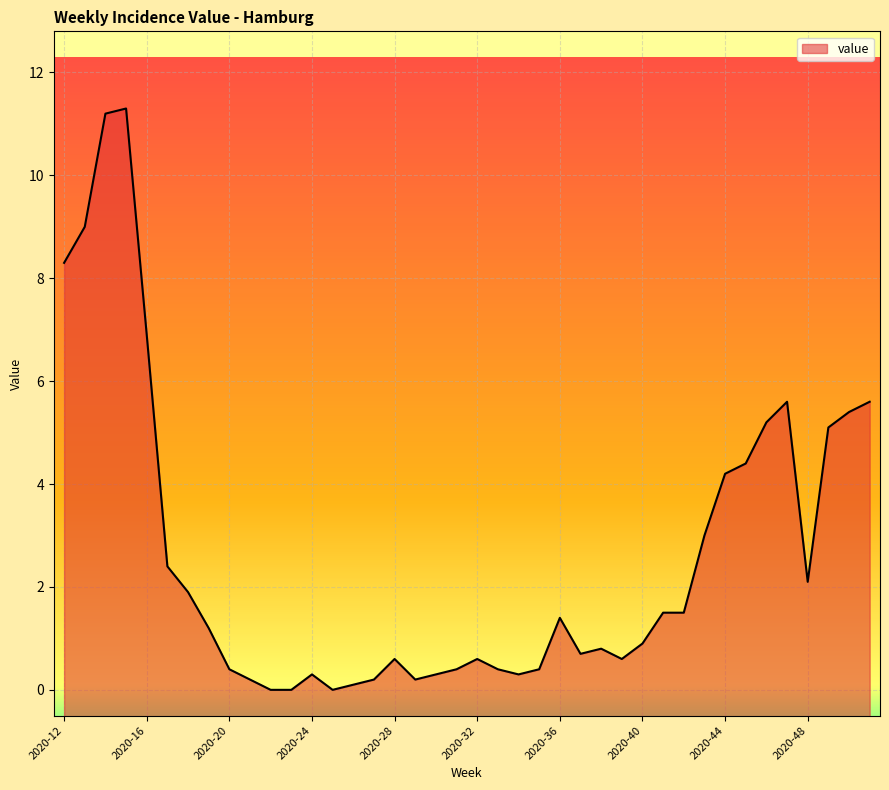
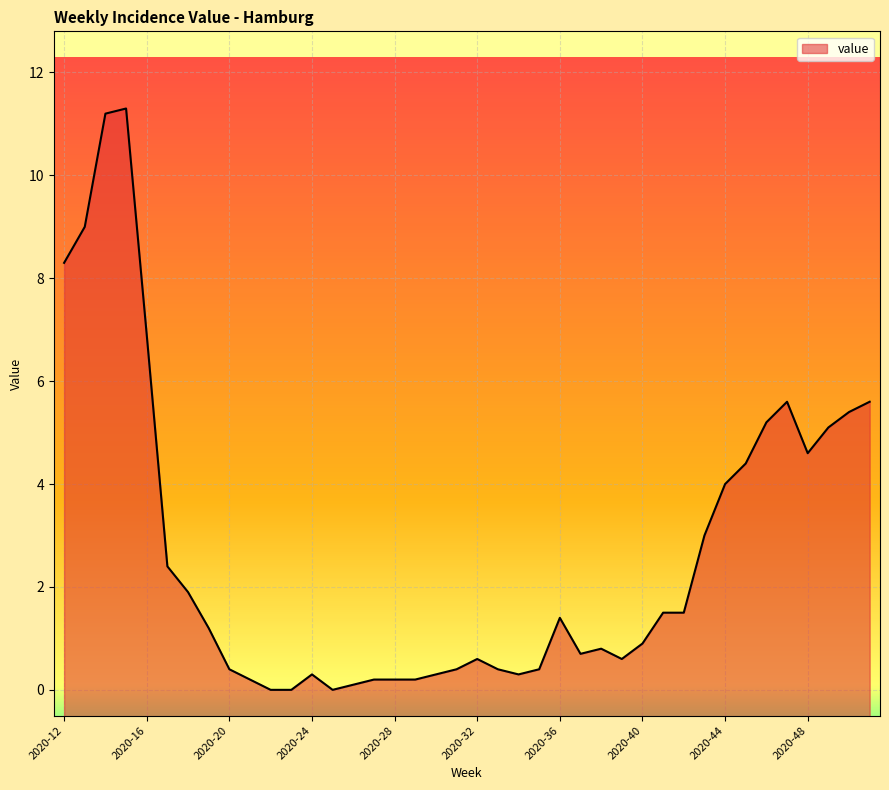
2020-28: 0.6 -> 0.2
2020-44: 4.2 -> 4.0
2020-48: 2.1 -> 4.6
